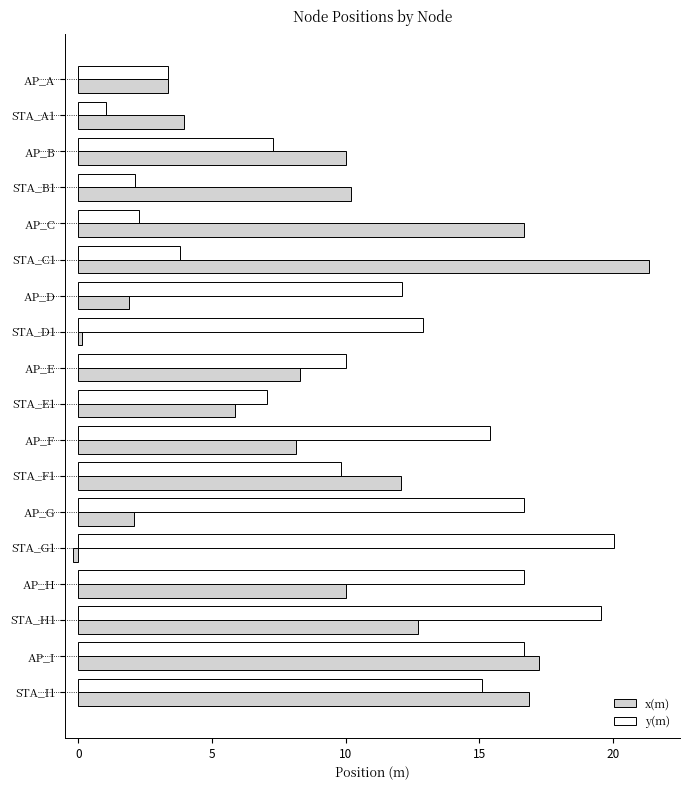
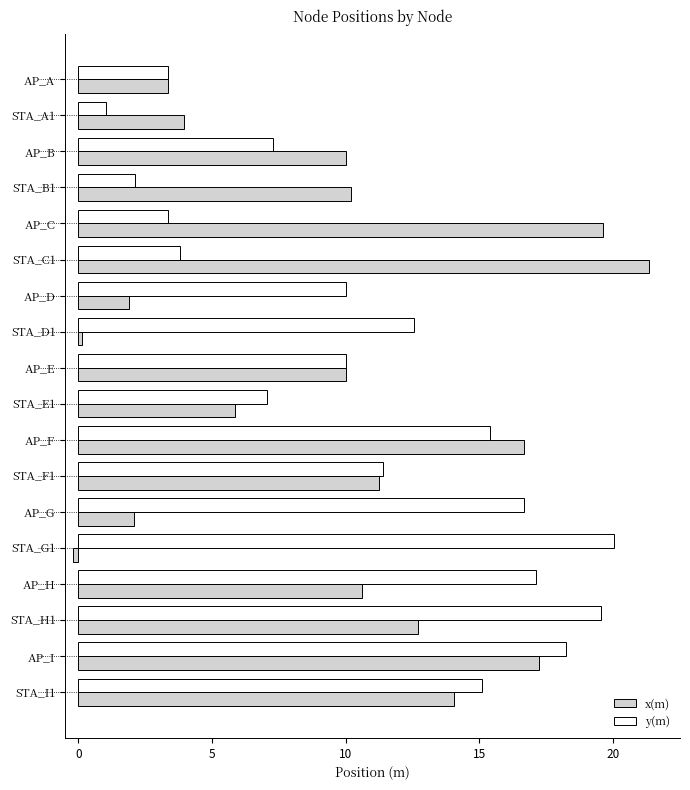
y(m), AP_C: 2.3 -> 3.3
x(m), AP_C: 16.7 -> 19.6
y(m), AP_D: 12.1 -> 10.0
y(m), STA_D1: 12.9 -> 12.6
x(m), AP_E: 8.3 -> 10.0
x(m), AP_F: 8.2 -> 16.7
y(m), STA_F1: 9.8 -> 11.4
x(m), STA_F1: 12.1 -> 11.3
y(m), AP_H: 16.7 -> 17.1
x(m), AP_H: 10.0 -> 10.6
y(m), AP_I: 16.7 -> 18.2
x(m), STA_I1: 16.9 -> 14.0
